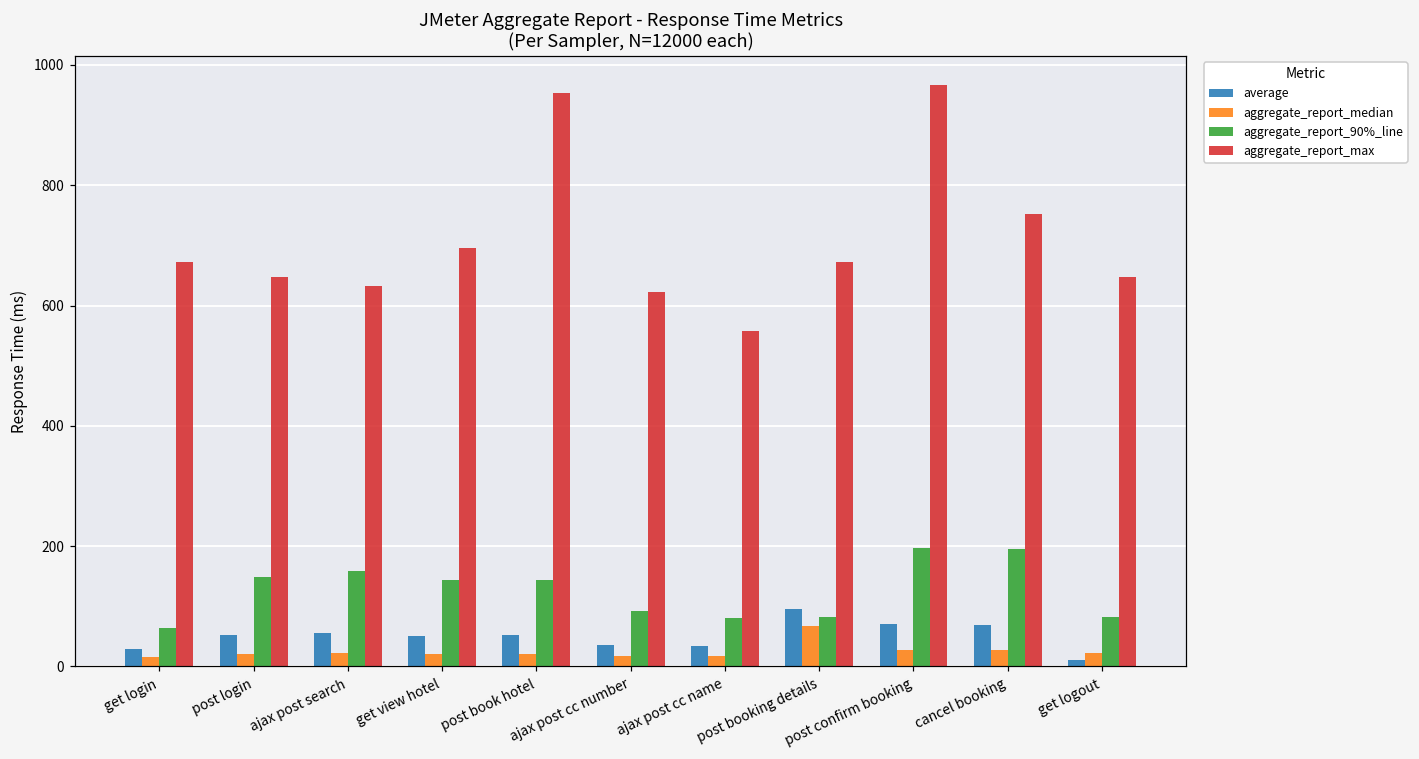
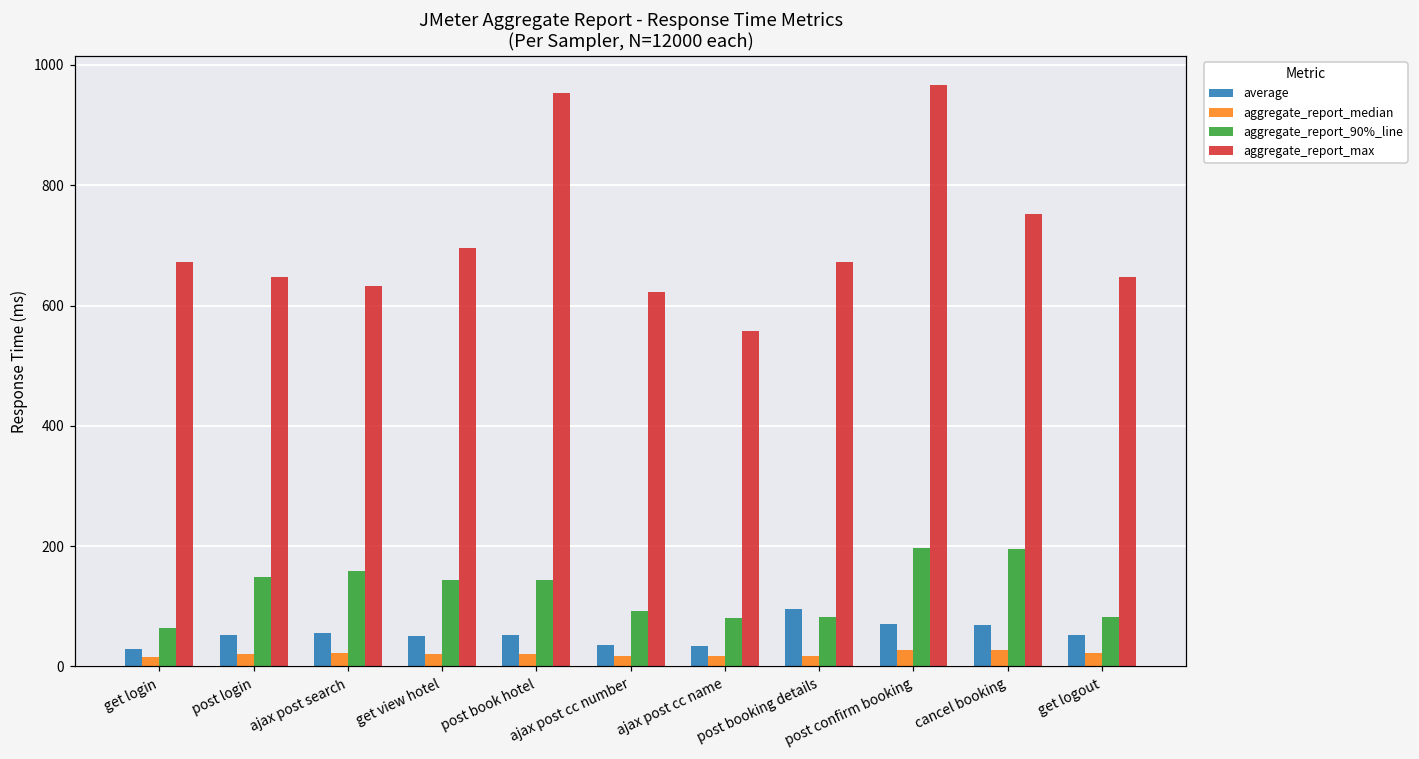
aggregate_report_median, post booking details: 70 -> 20
average, get logout: 10 -> 50
